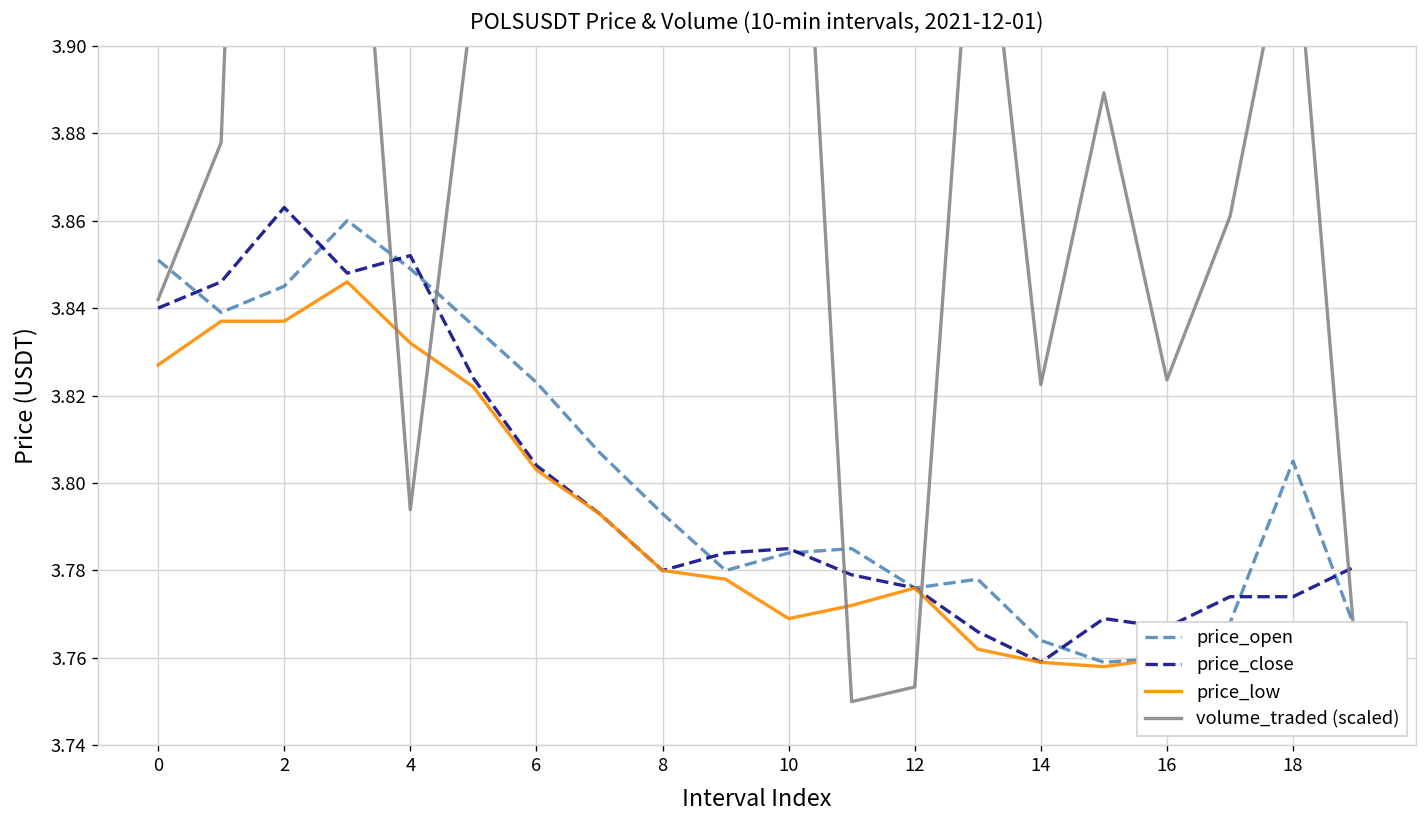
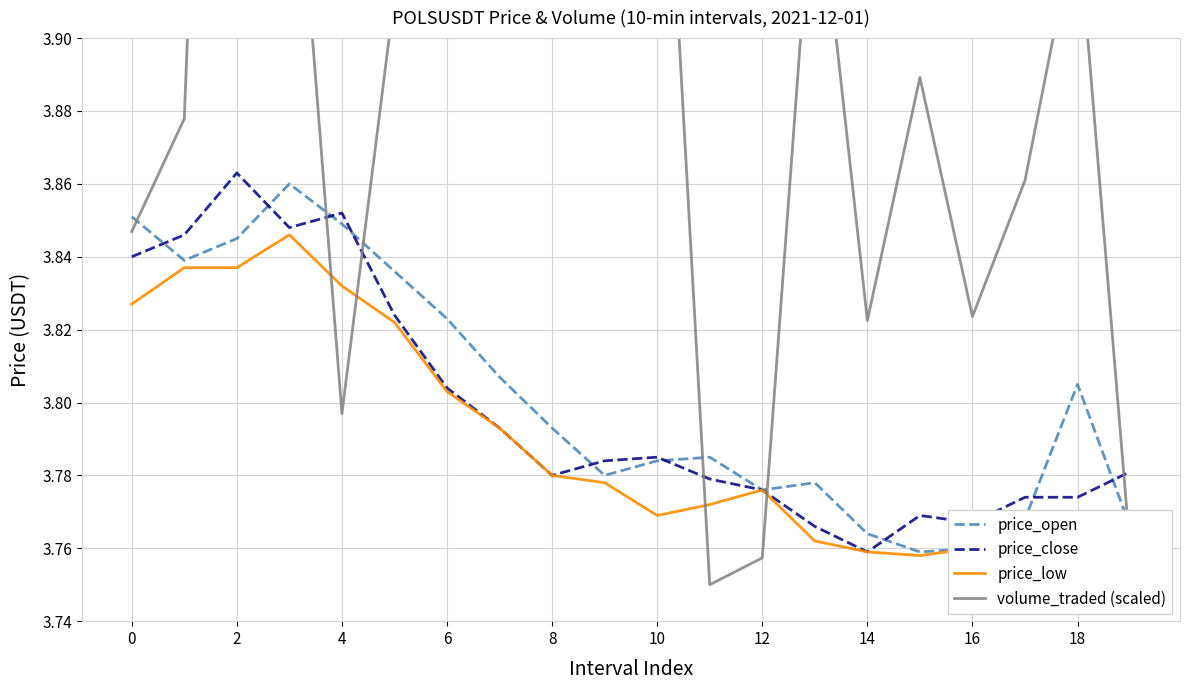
volume_traded (scaled), 0: 3.842 -> 3.847
volume_traded (scaled), 4: 3.794 -> 3.797
volume_traded (scaled), 12: 3.753 -> 3.757
